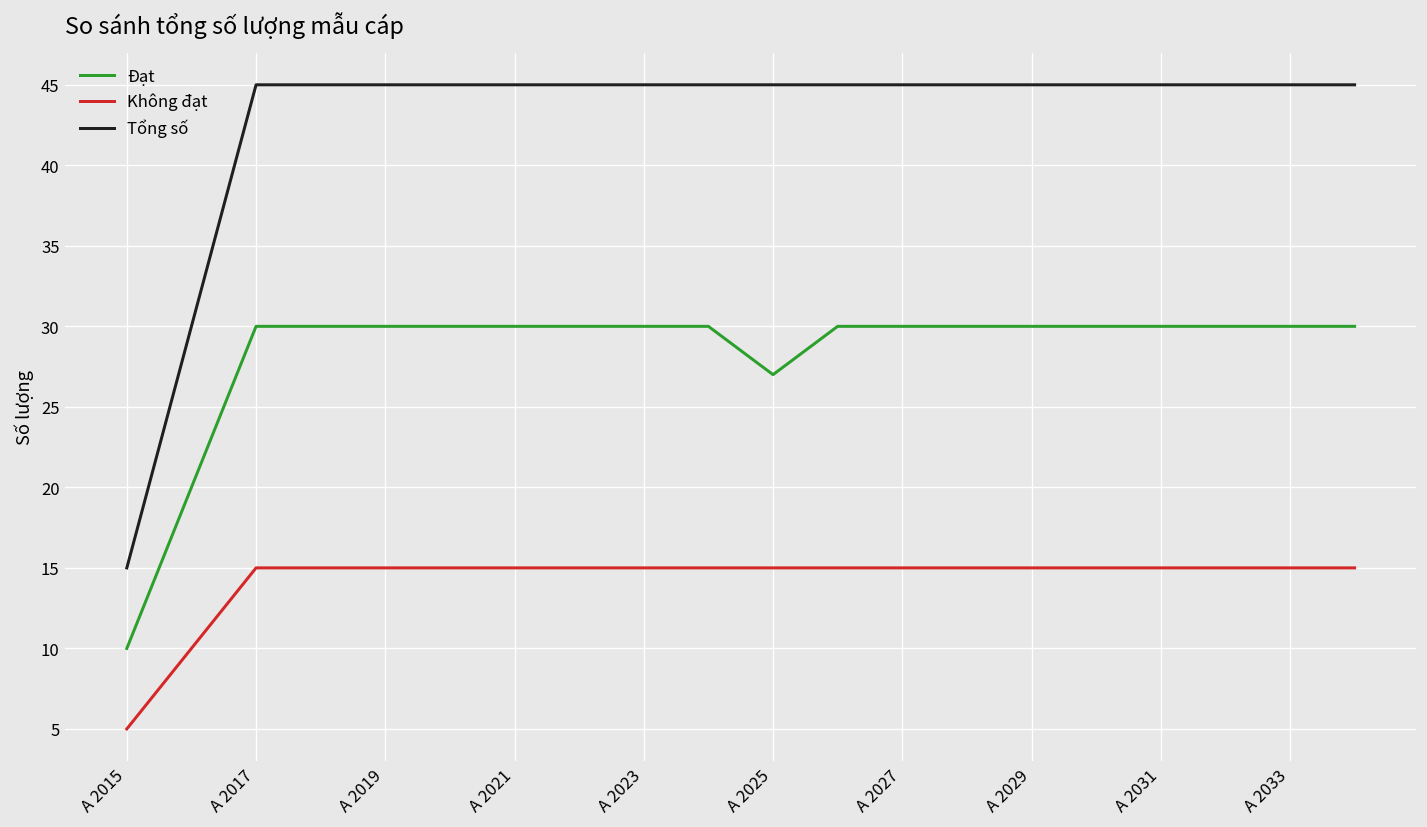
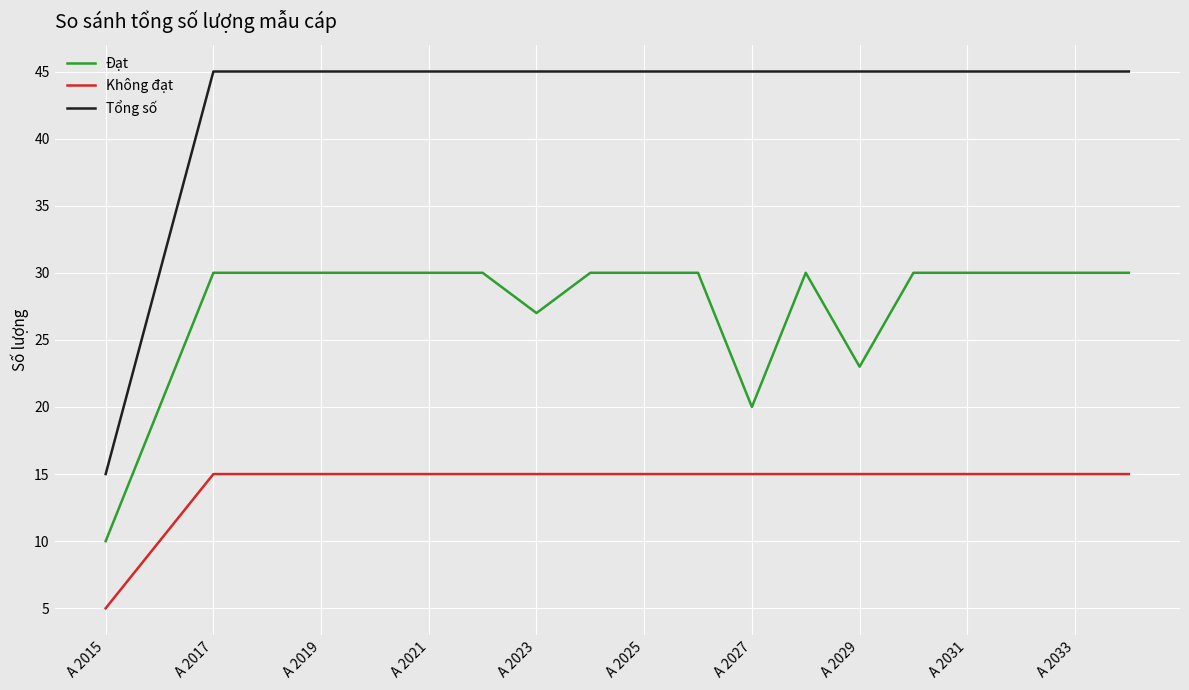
Đạt, A 2023: 30 -> 27
Đạt, A 2025: 27 -> 30
Đạt, A 2027: 30 -> 20
Đạt, A 2029: 30 -> 23
